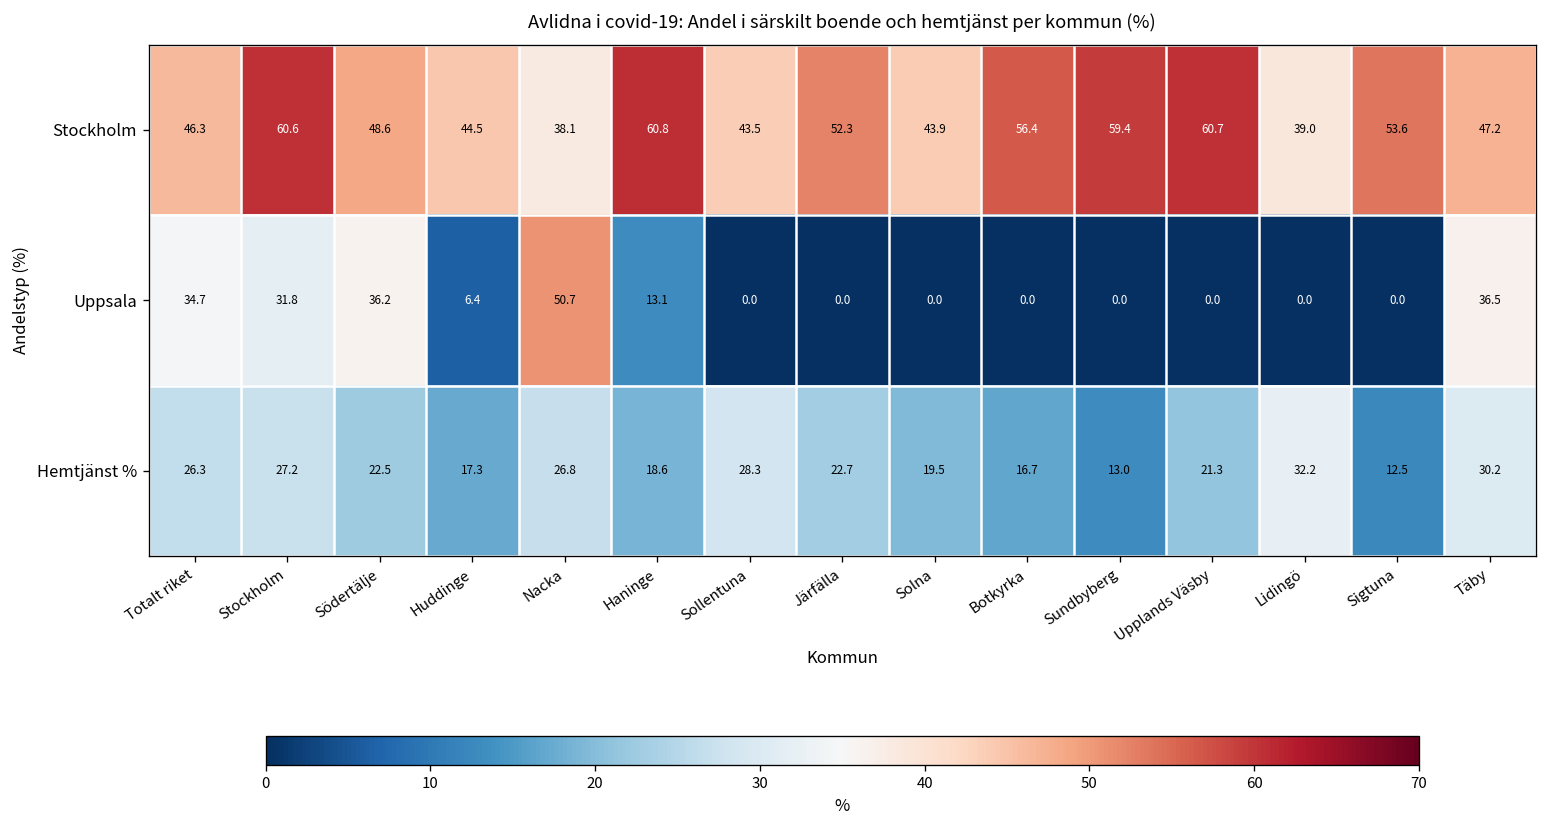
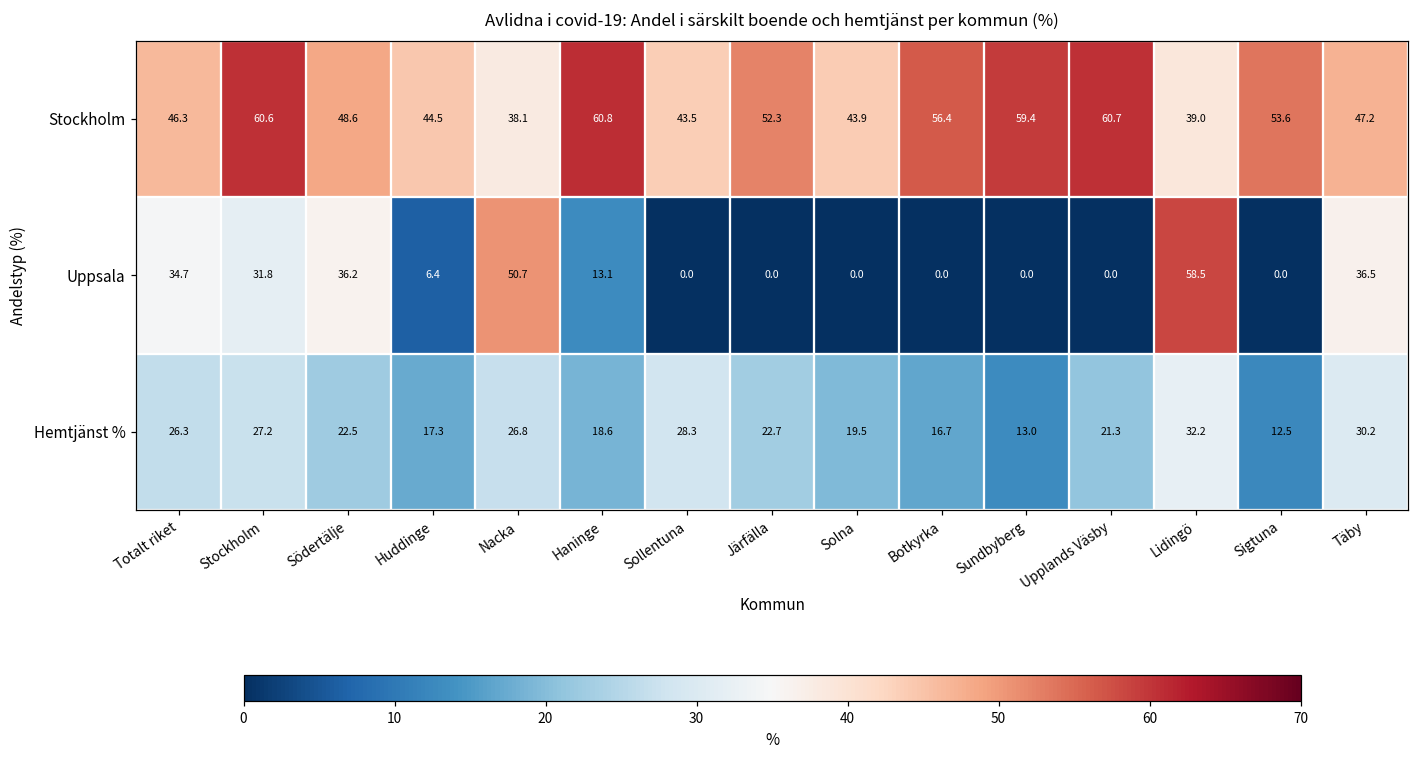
Uppsala, Lidingö: 0.0 -> 58.5
